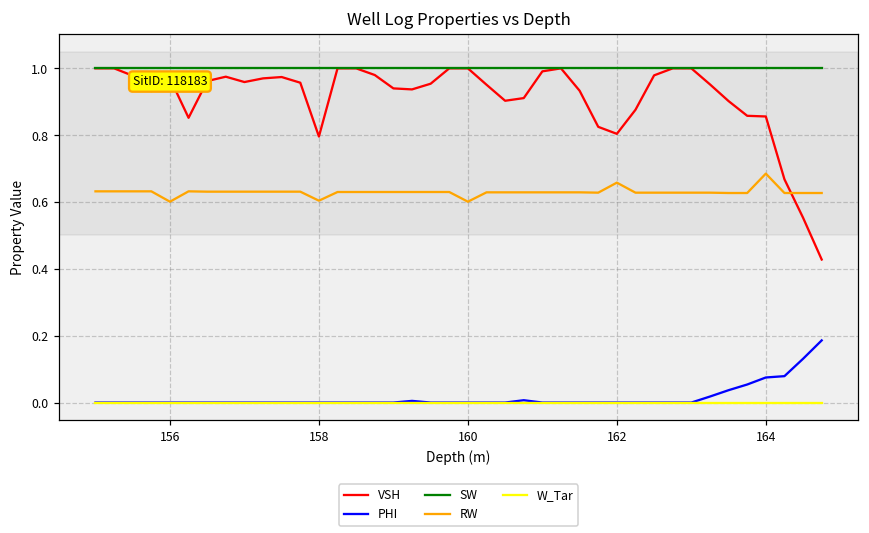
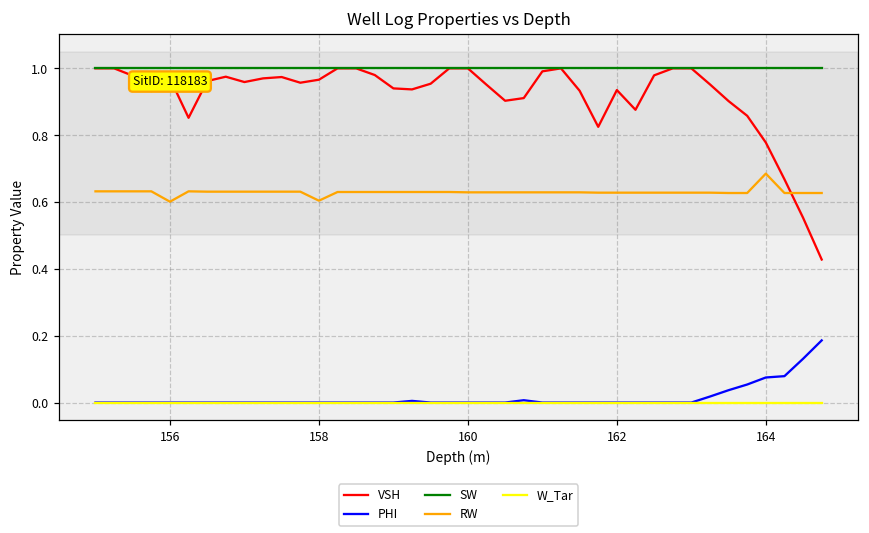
VSH, 158: 0.80 -> 0.97
RW, 160: 0.60 -> 0.63
VSH, 162: 0.80 -> 0.94
RW, 162: 0.66 -> 0.63
VSH, 164: 0.86 -> 0.78
